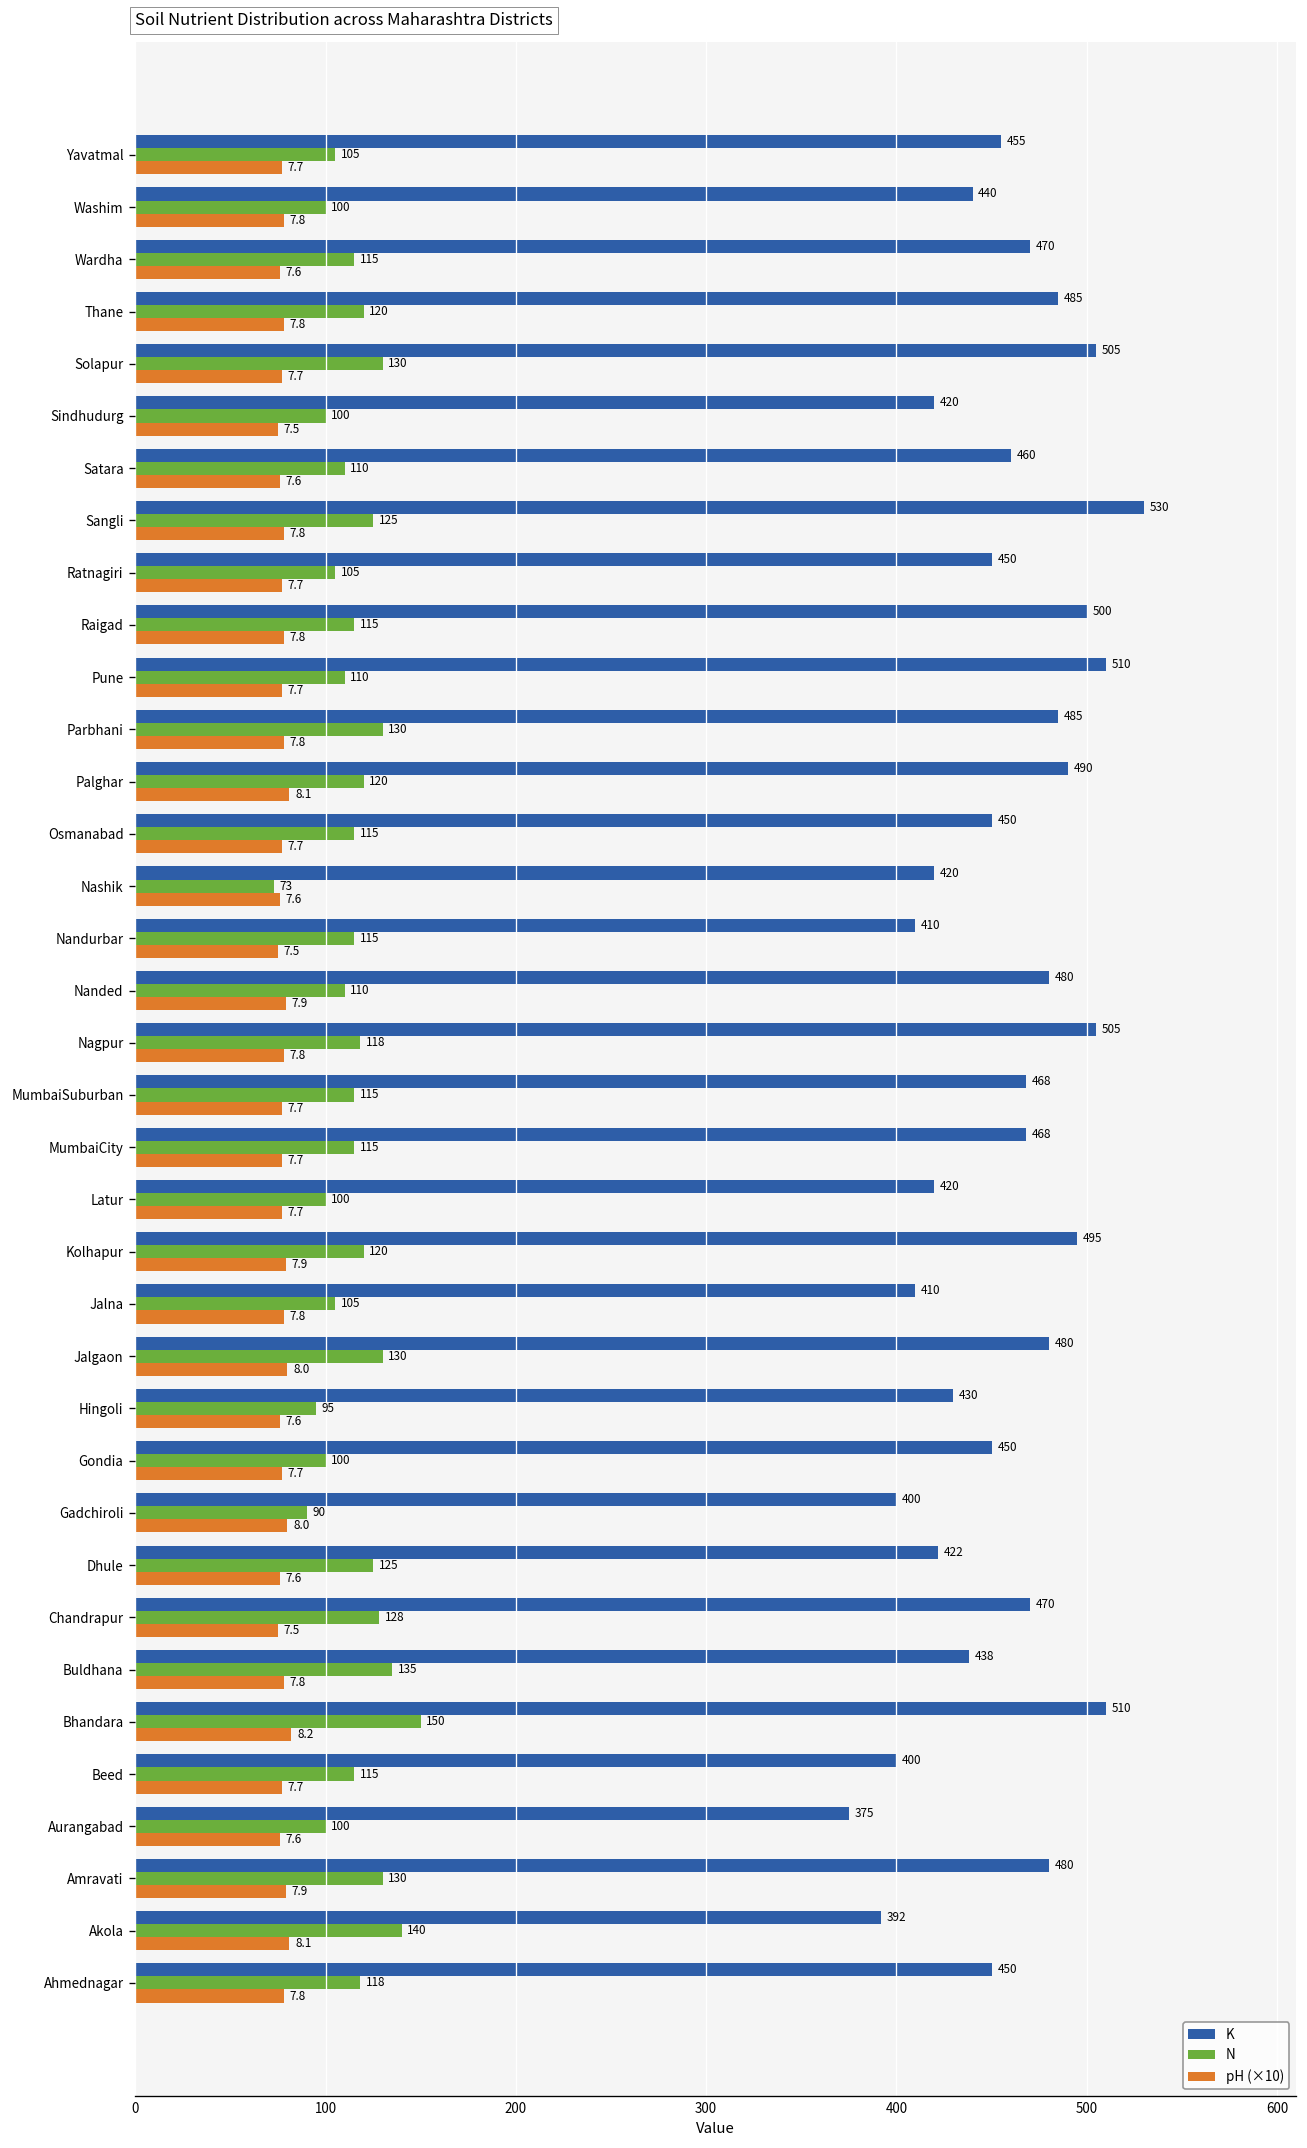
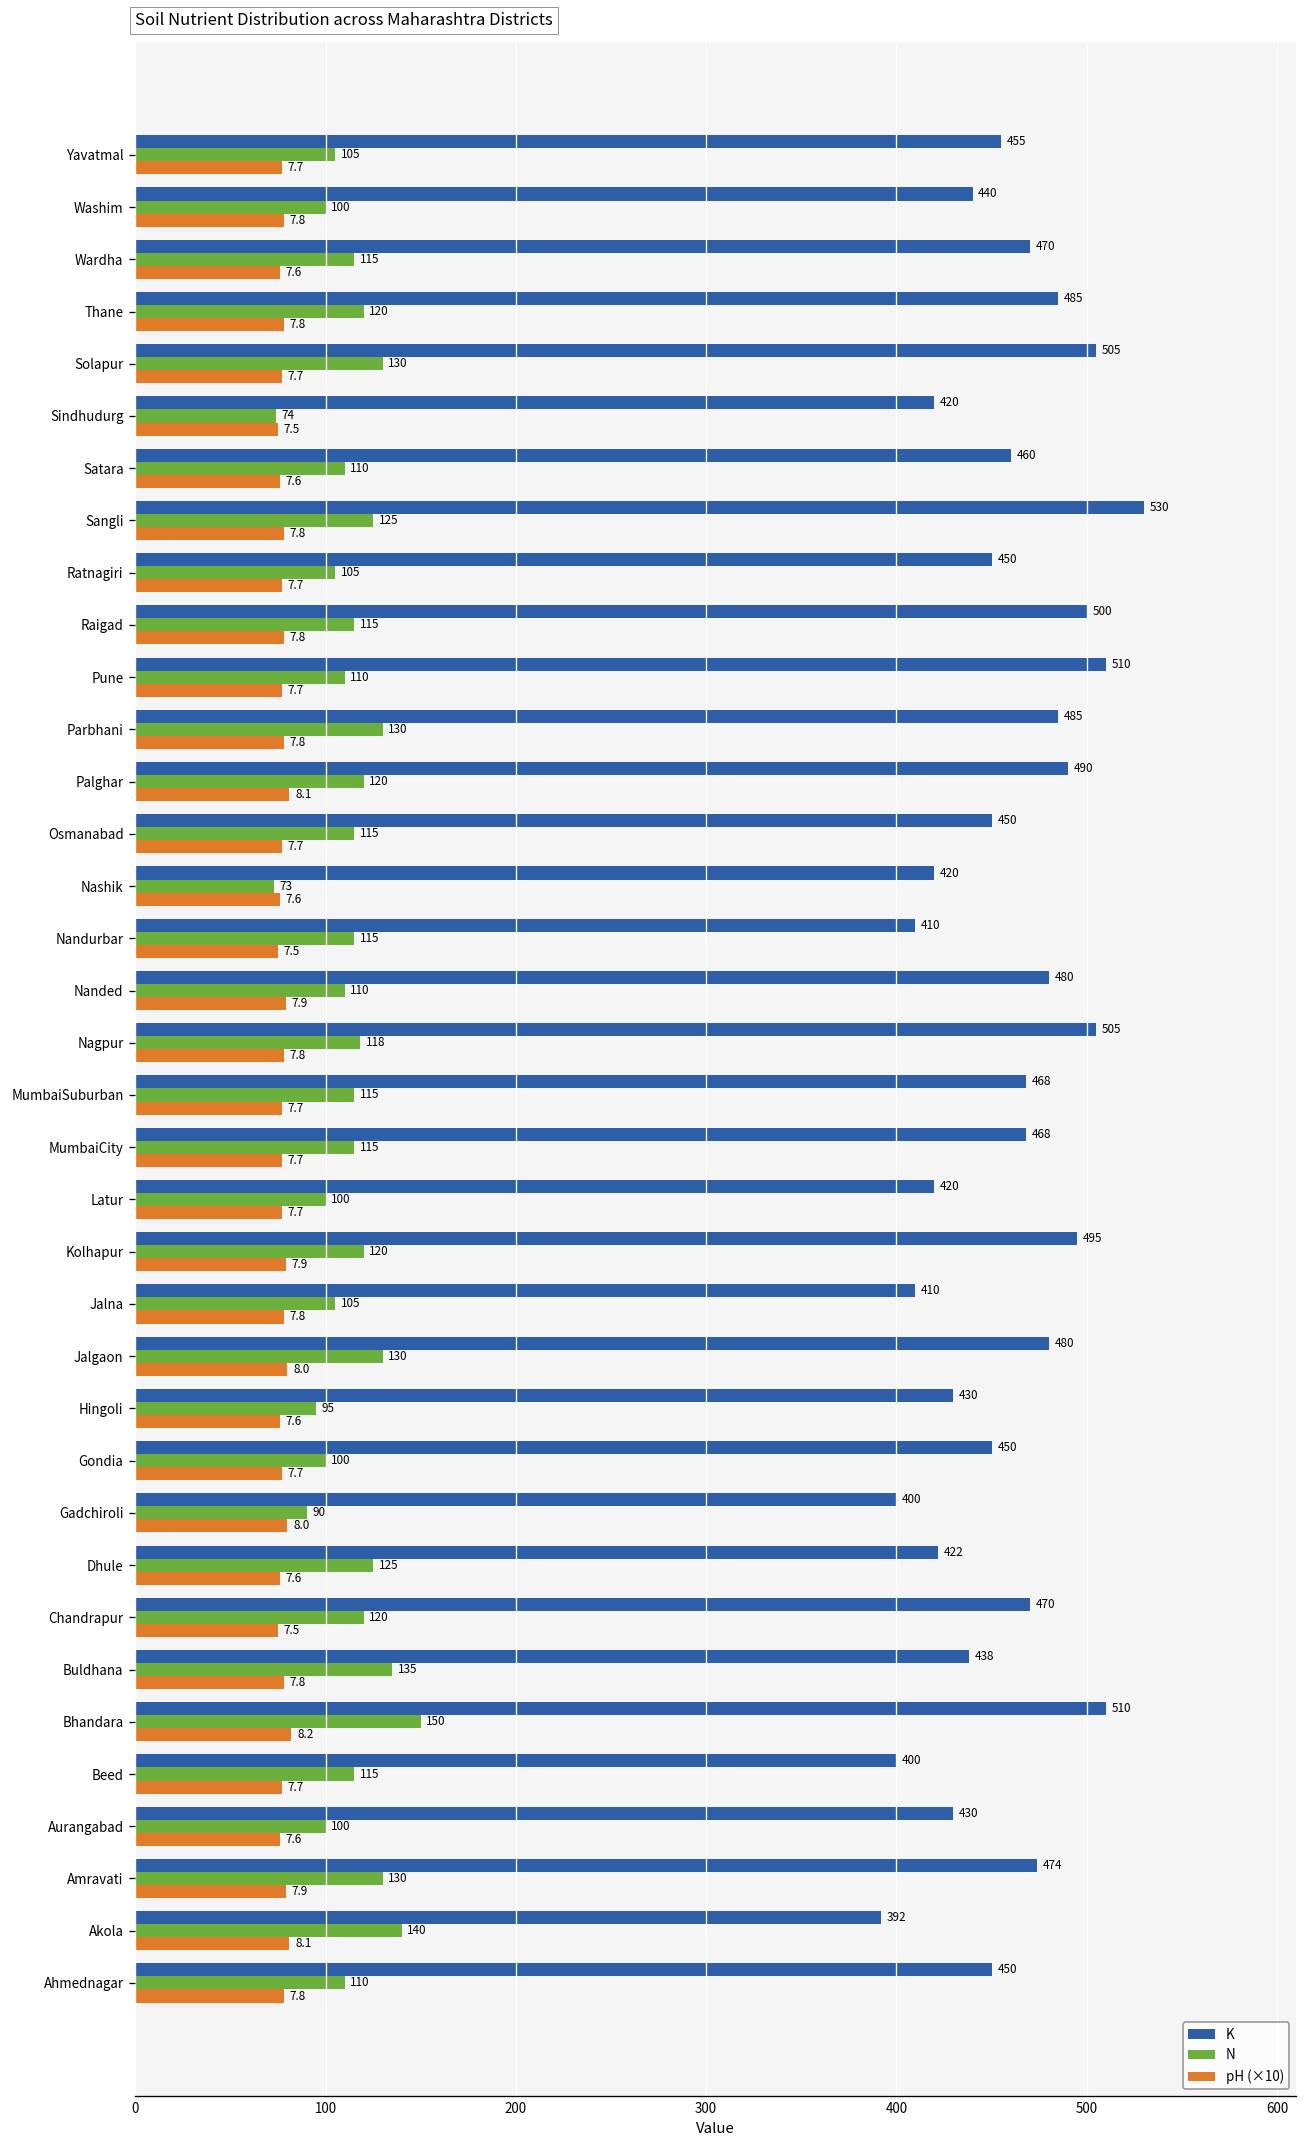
N, Sindhudurg: 100 -> 74
N, Chandrapur: 128 -> 120
K, Aurangabad: 375 -> 430
K, Amravati: 480 -> 474
N, Ahmednagar: 118 -> 110
